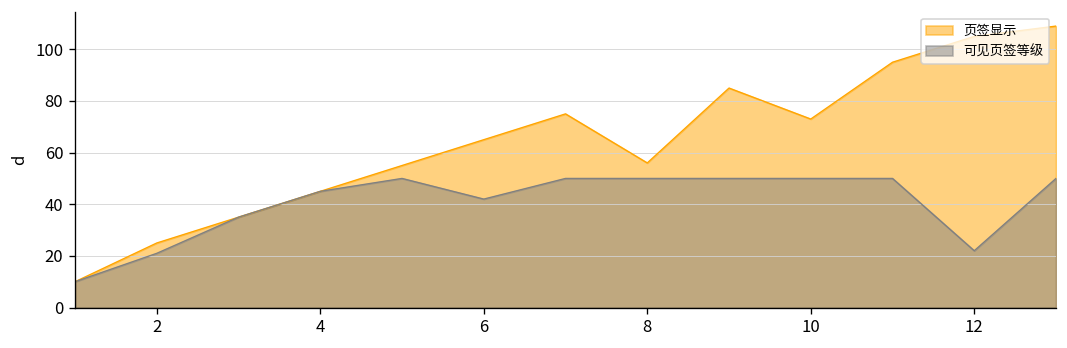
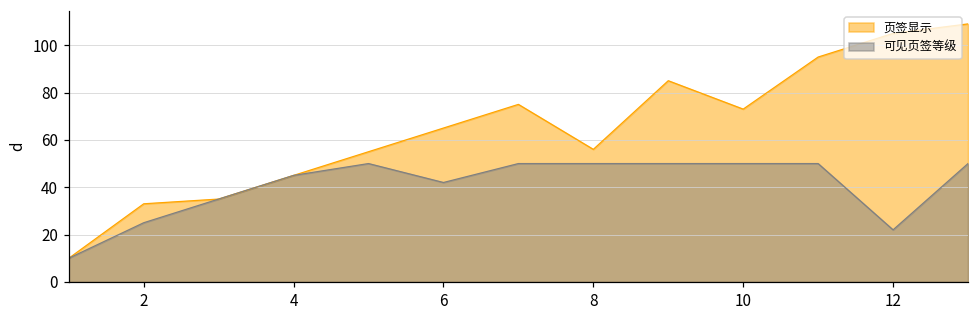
页签显示, 2: 25 -> 33
可见页签等级, 2: 21 -> 25
